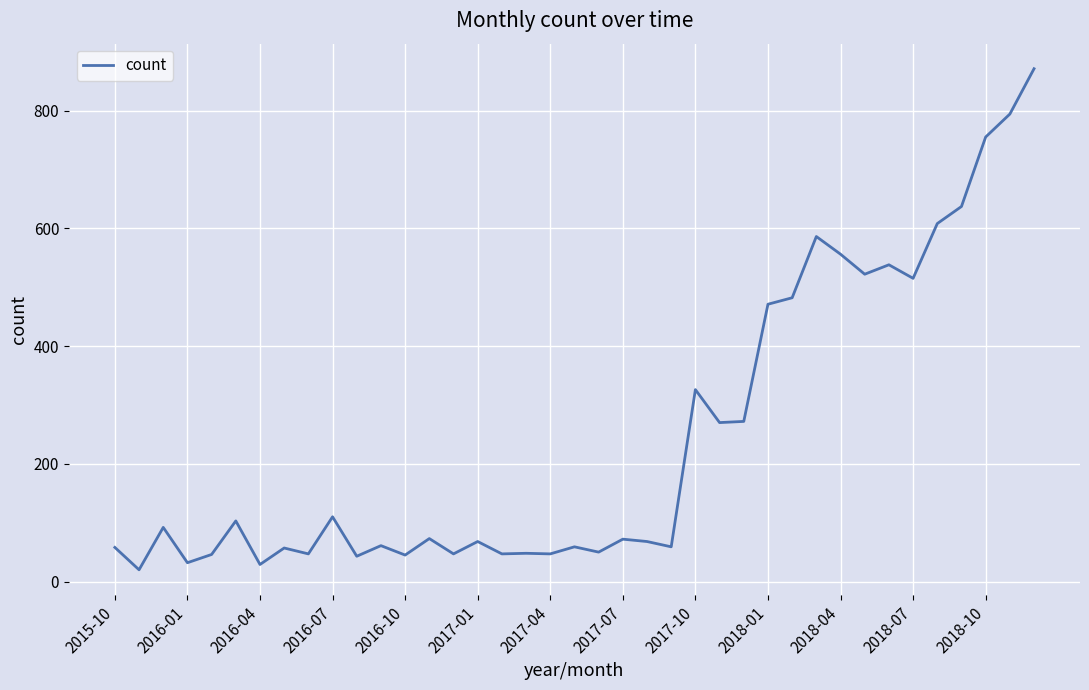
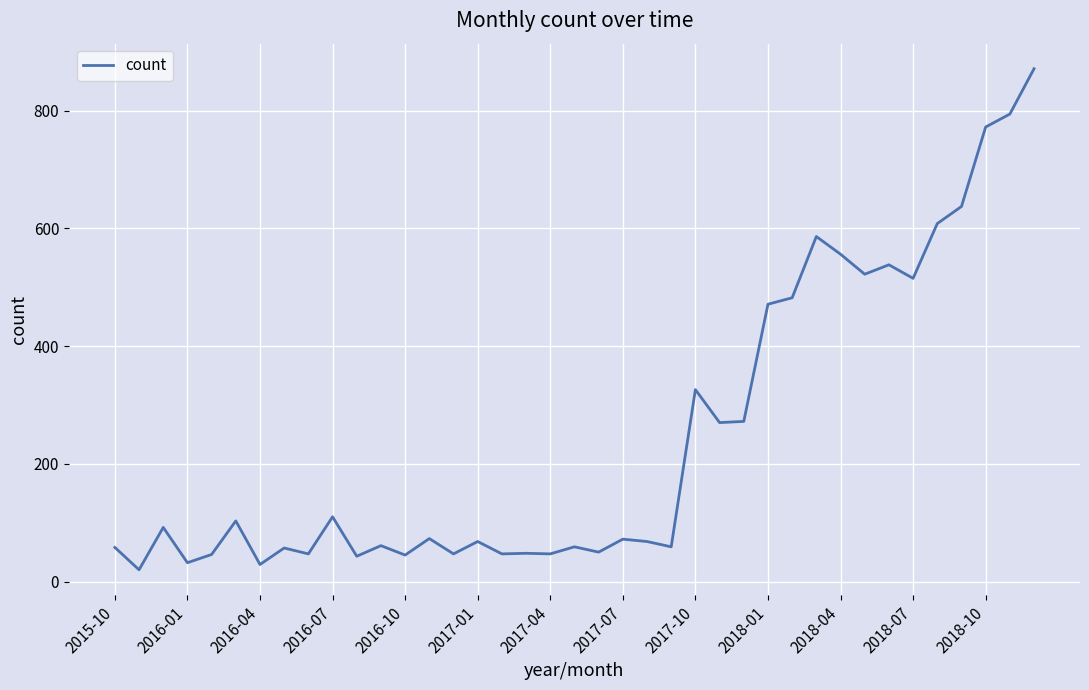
2018-10: 760 -> 770
